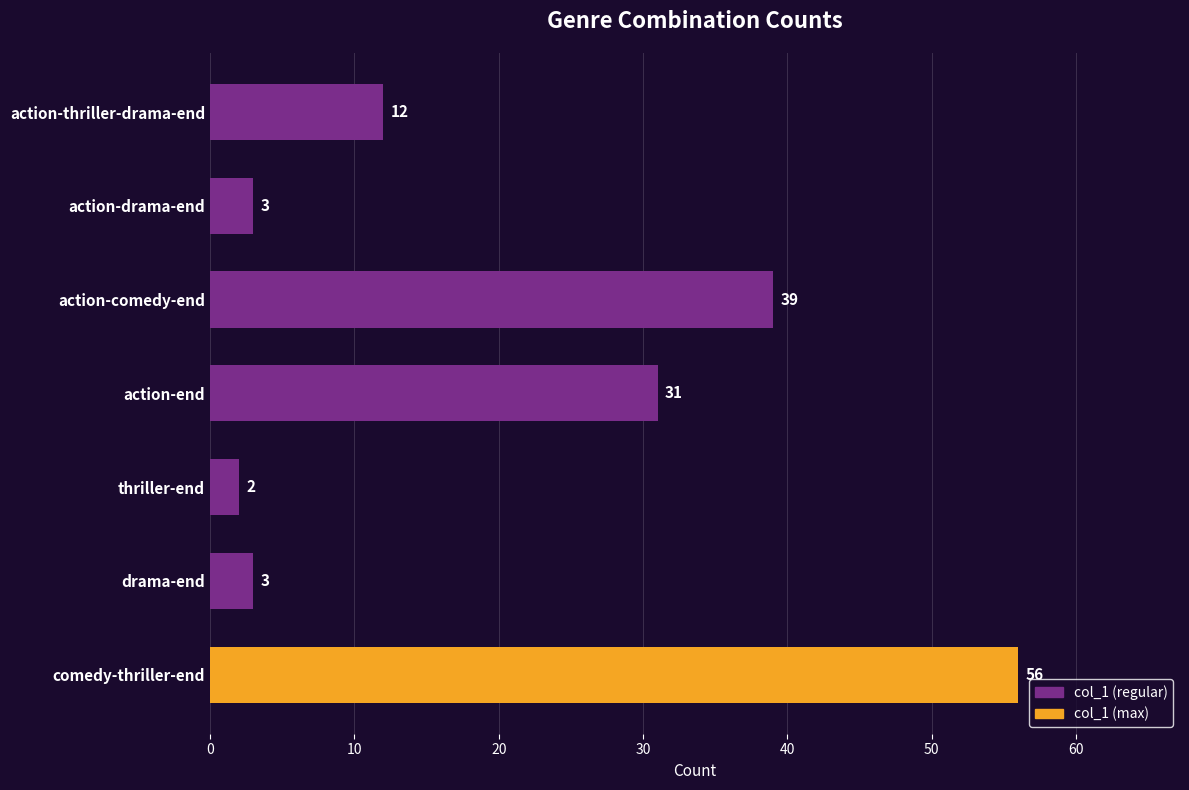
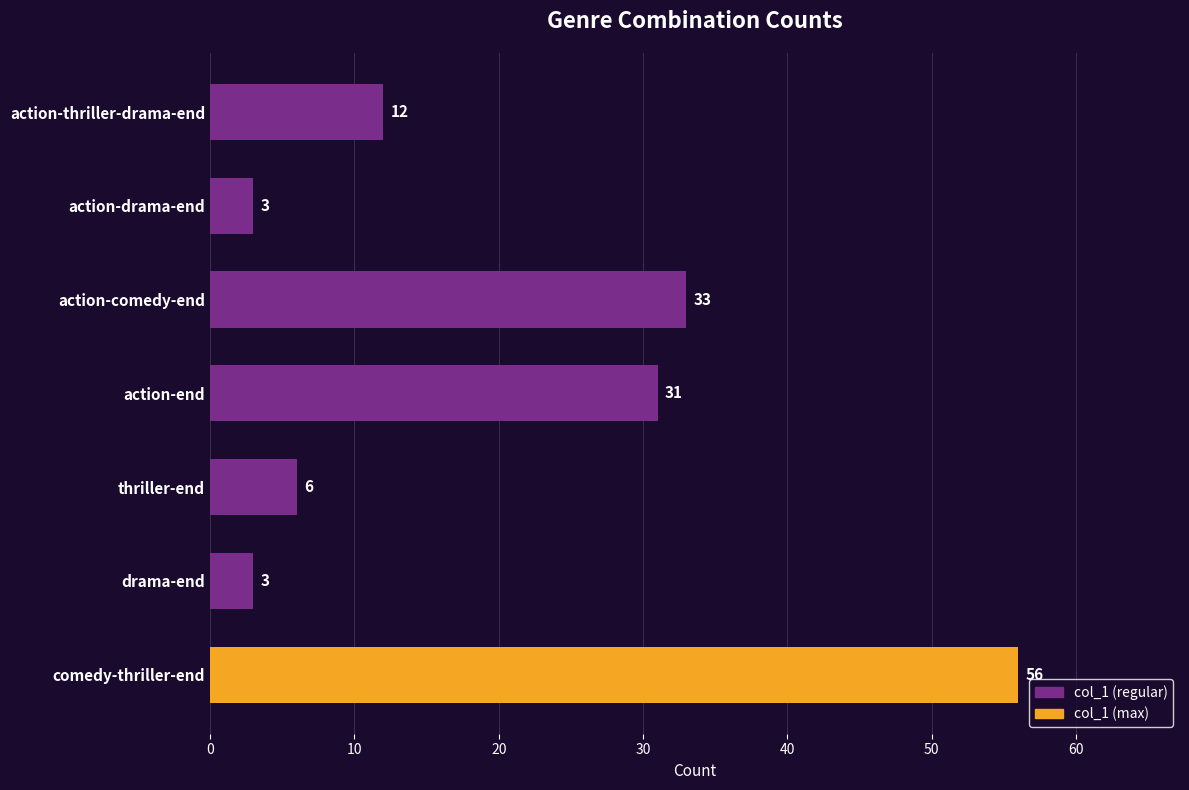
action-comedy-end: 39 -> 33
thriller-end: 2 -> 6
